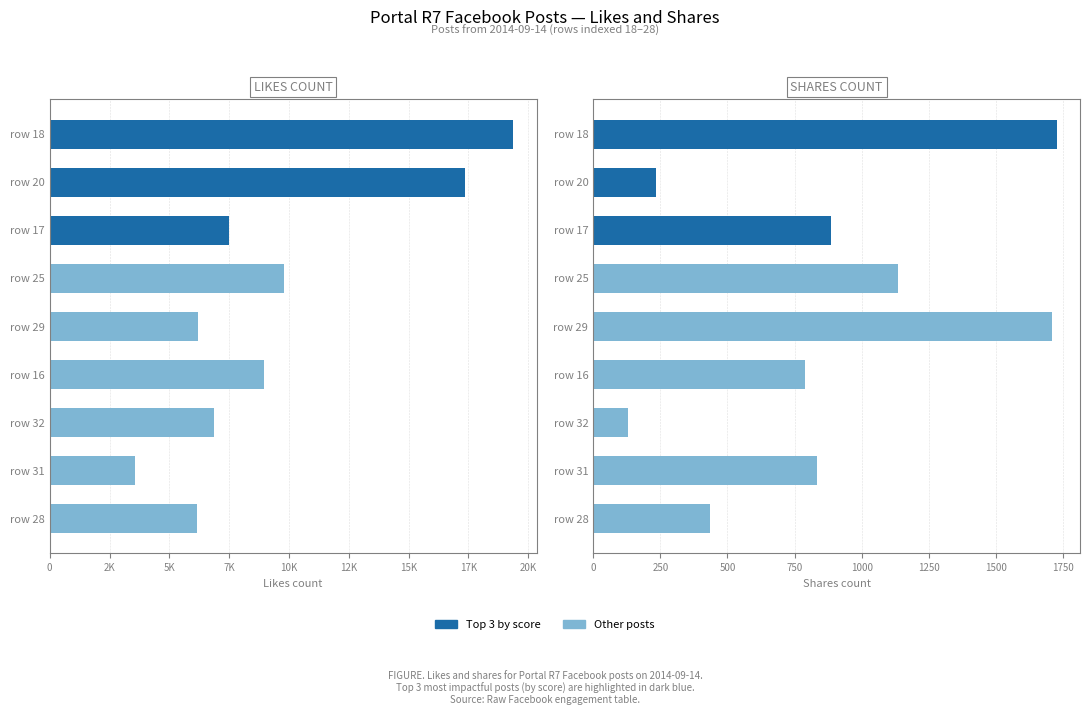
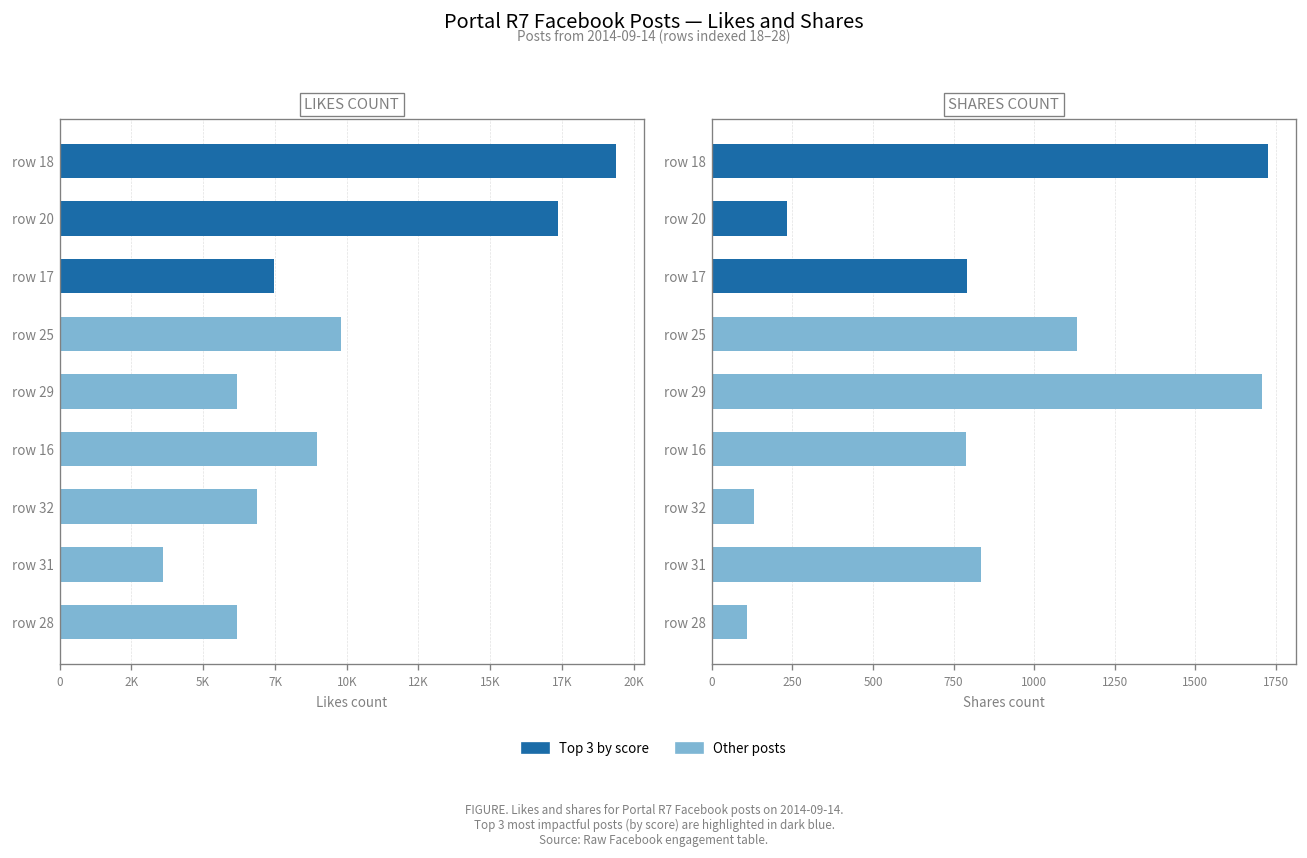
SHARES COUNT, row 17: 890 -> 790
SHARES COUNT, row 28: 430 -> 110
